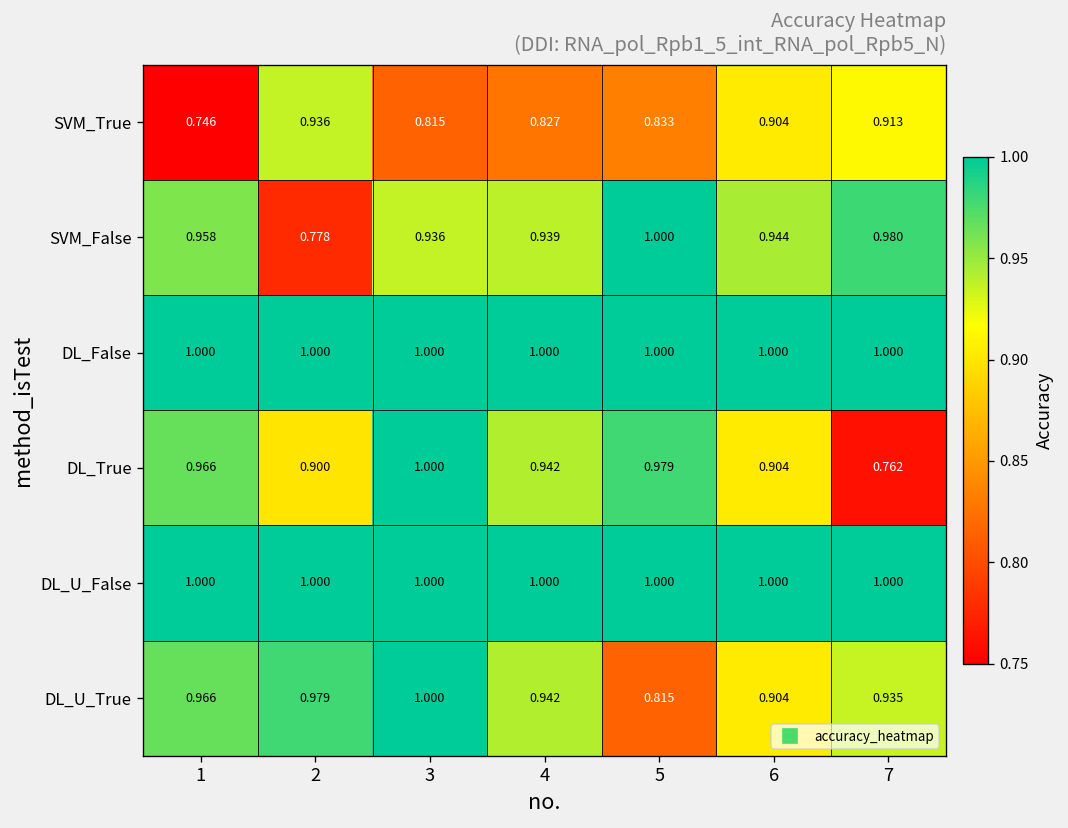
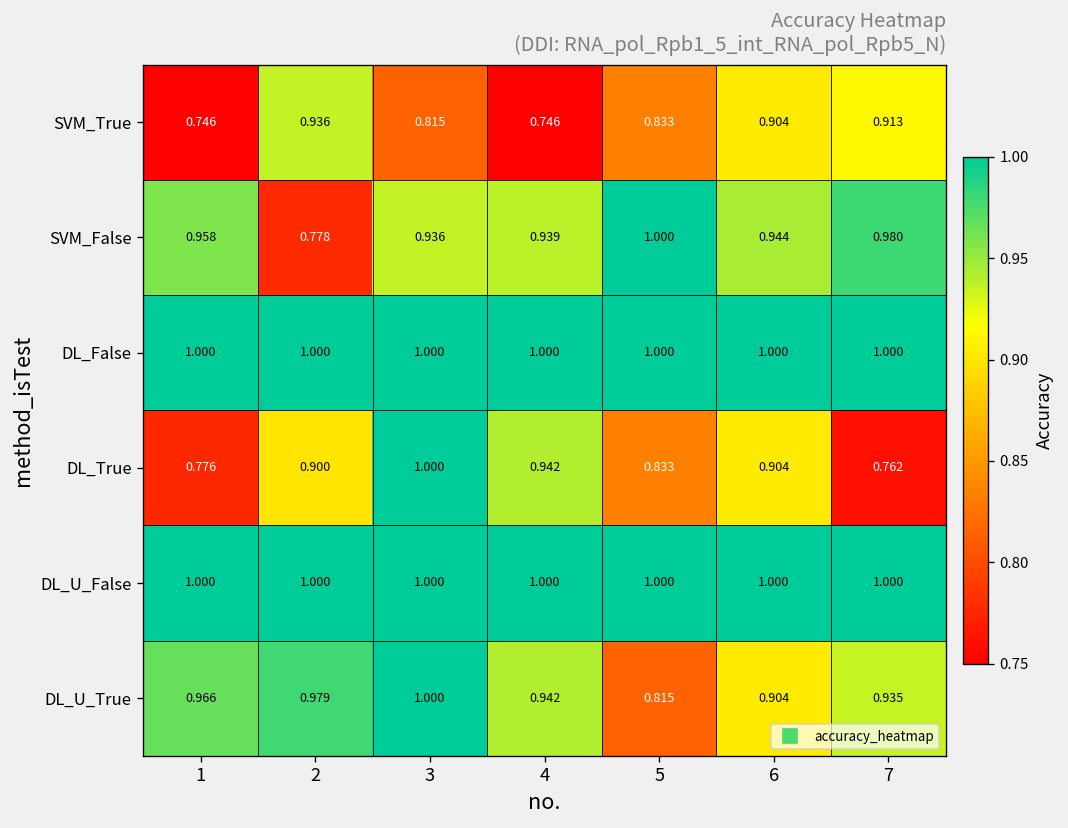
SVM_True, 4: 0.827 -> 0.746
DL_True, 1: 0.966 -> 0.776
DL_True, 5: 0.979 -> 0.833
